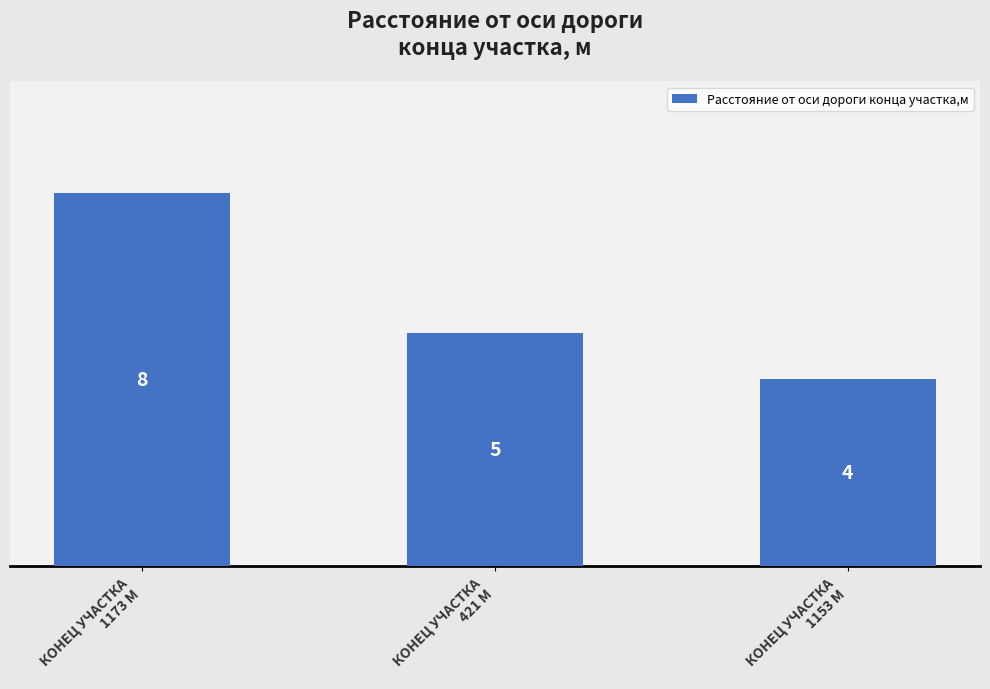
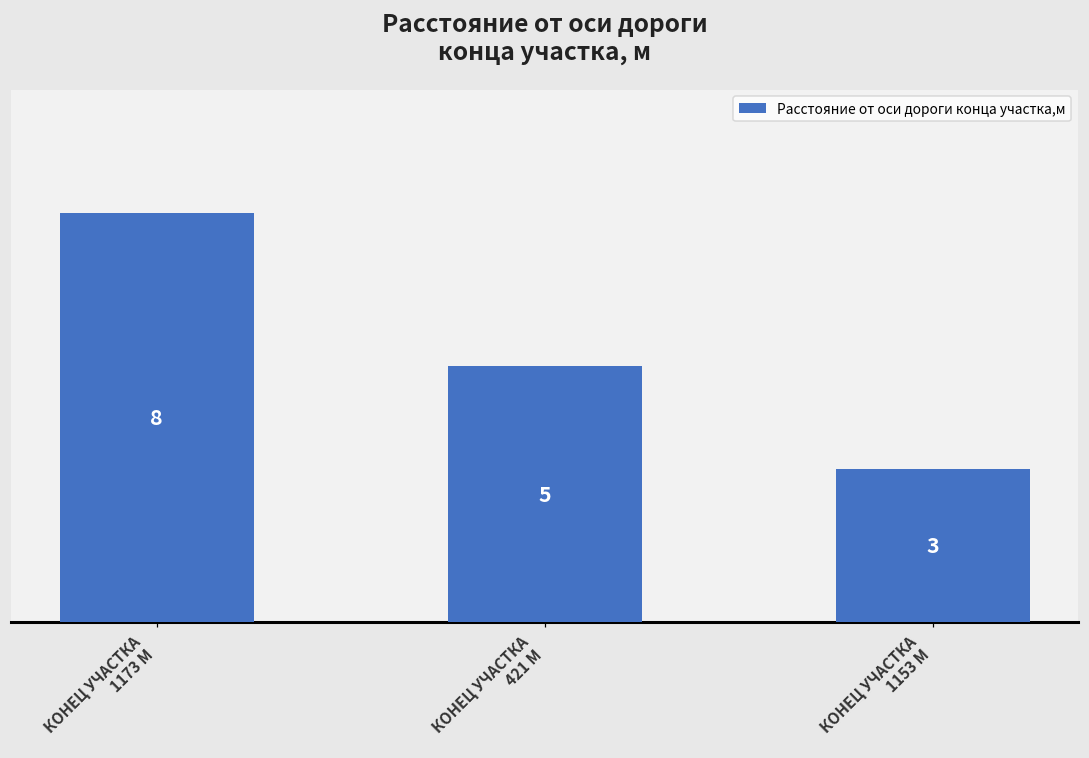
КОНЕЦ УЧАСТКА 1153 М: 4 -> 3
